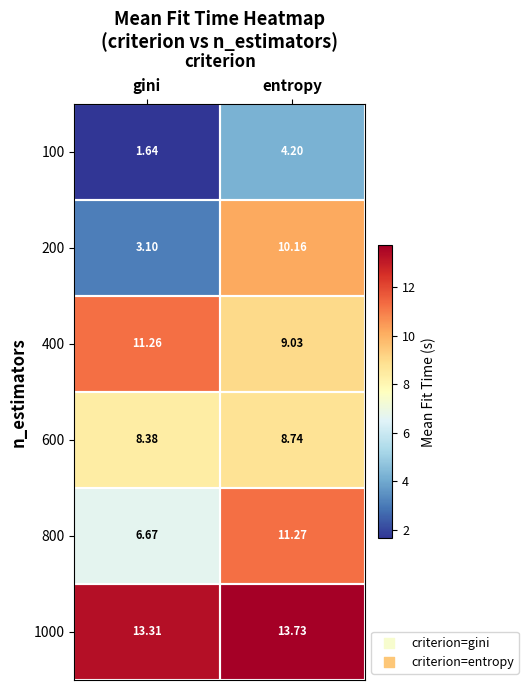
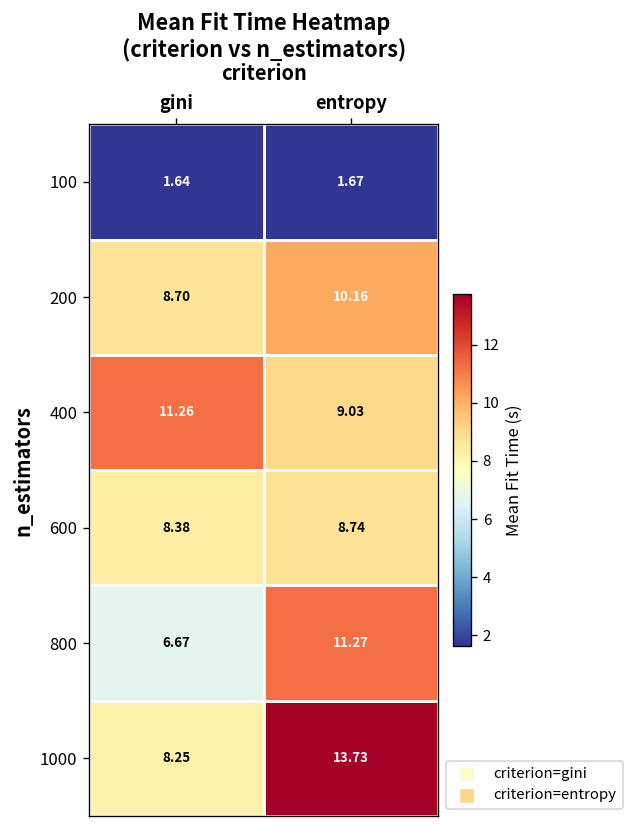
100, entropy: 4.20 -> 1.67
200, gini: 3.10 -> 8.70
1000, gini: 13.31 -> 8.25
